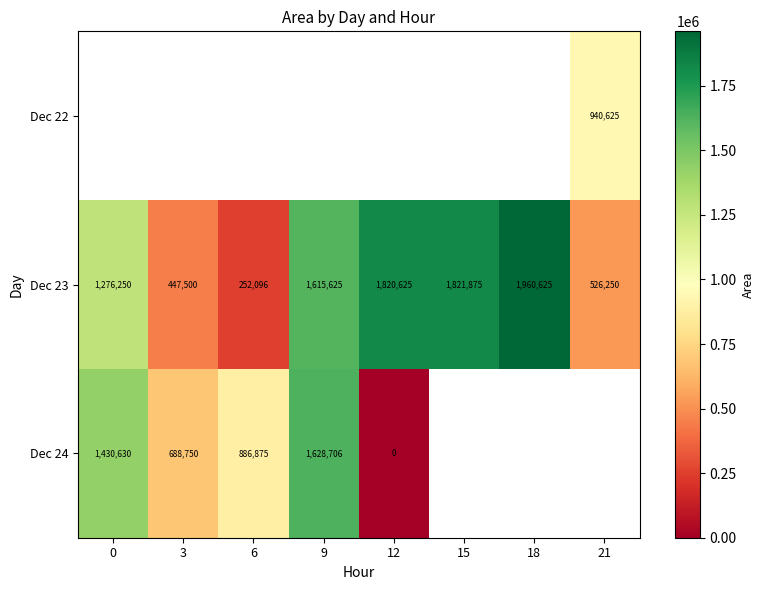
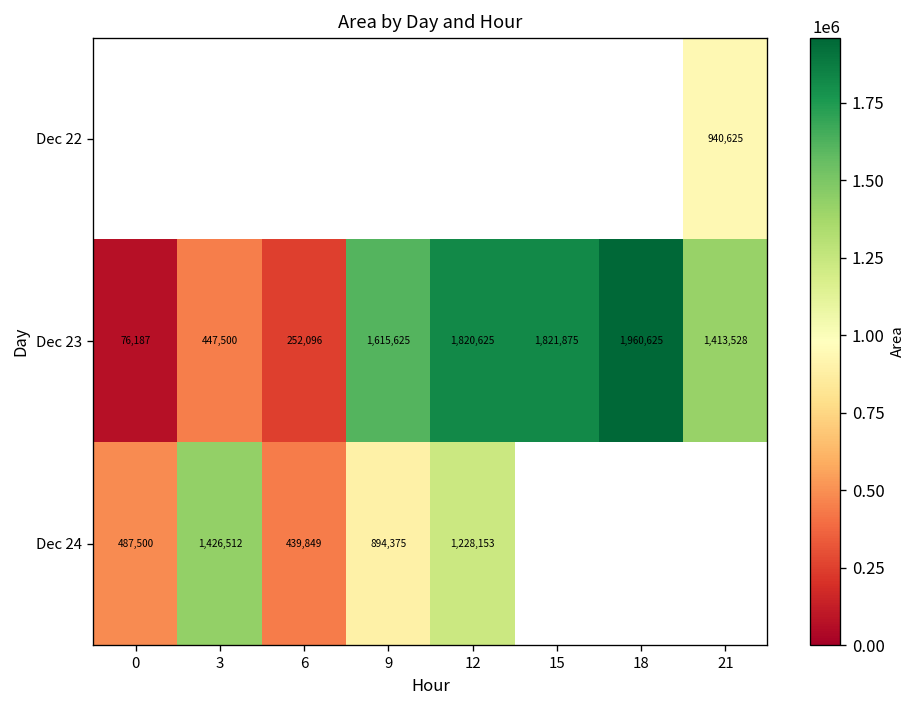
Dec 23, 0: 1,276,250 -> 76,187
Dec 23, 21: 526,250 -> 1,413,528
Dec 24, 0: 1,430,630 -> 487,500
Dec 24, 3: 688,750 -> 1,426,512
Dec 24, 6: 886,875 -> 439,849
Dec 24, 9: 1,628,706 -> 894,375
Dec 24, 12: 0 -> 1,228,153
